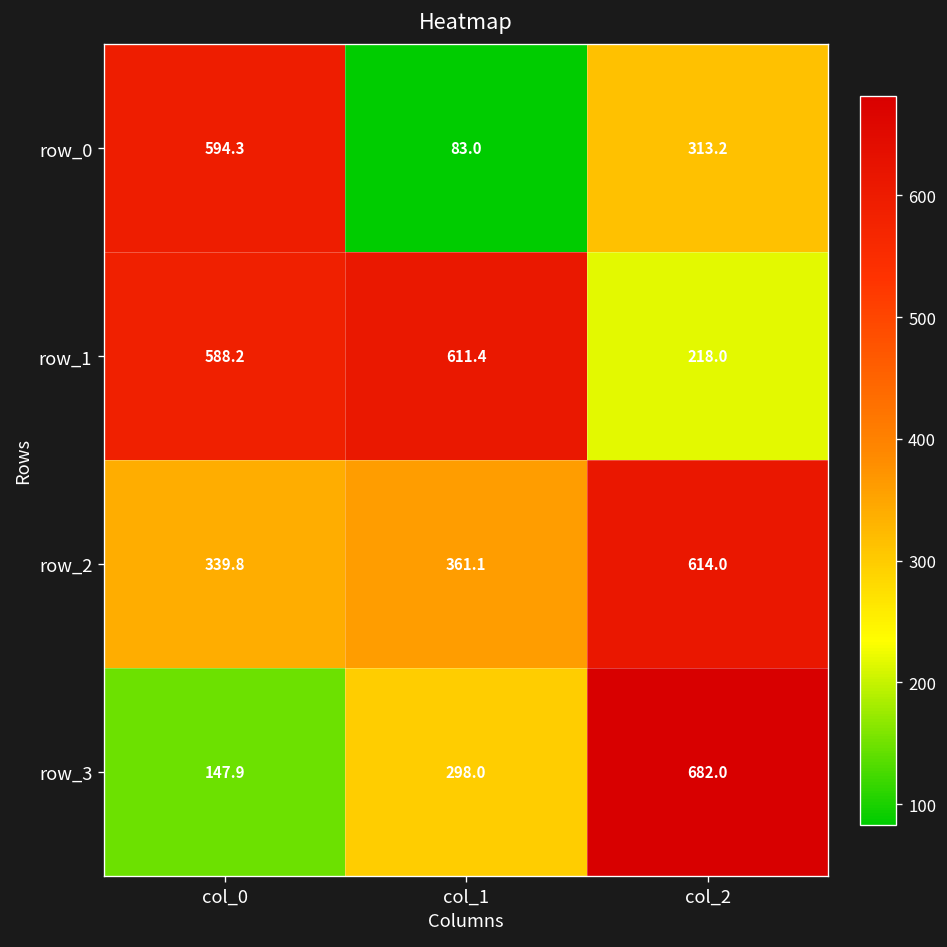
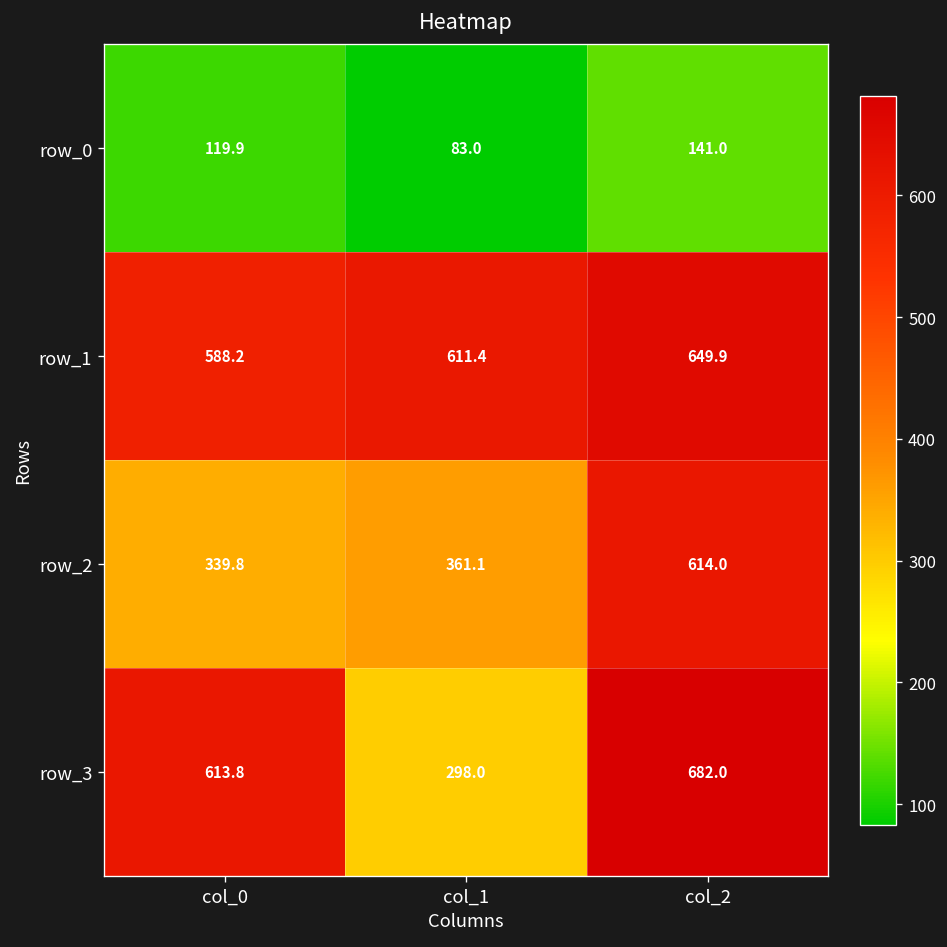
row_0, col_0: 594.3 -> 119.9
row_0, col_2: 313.2 -> 141.0
row_1, col_2: 218.0 -> 649.9
row_3, col_0: 147.9 -> 613.8
